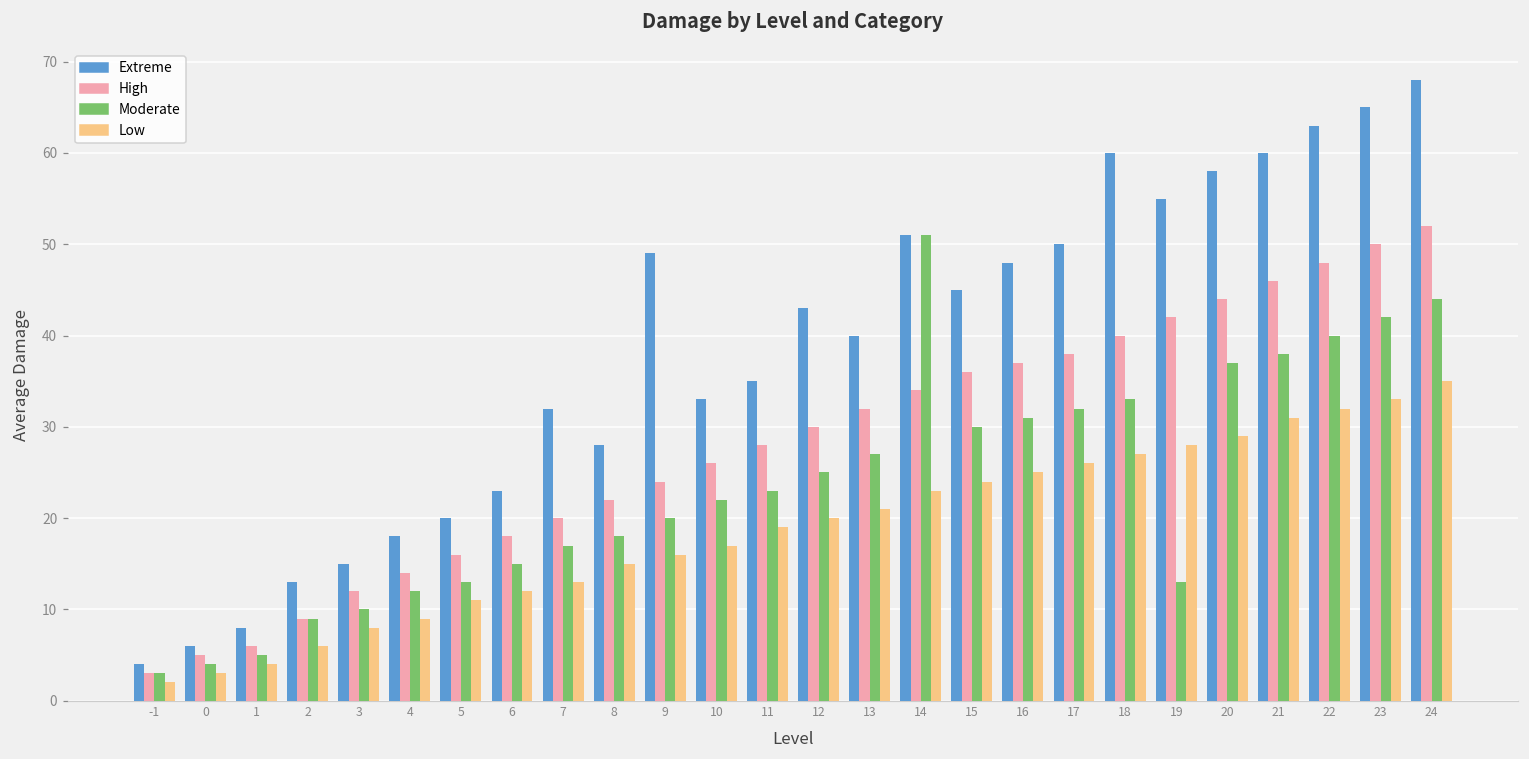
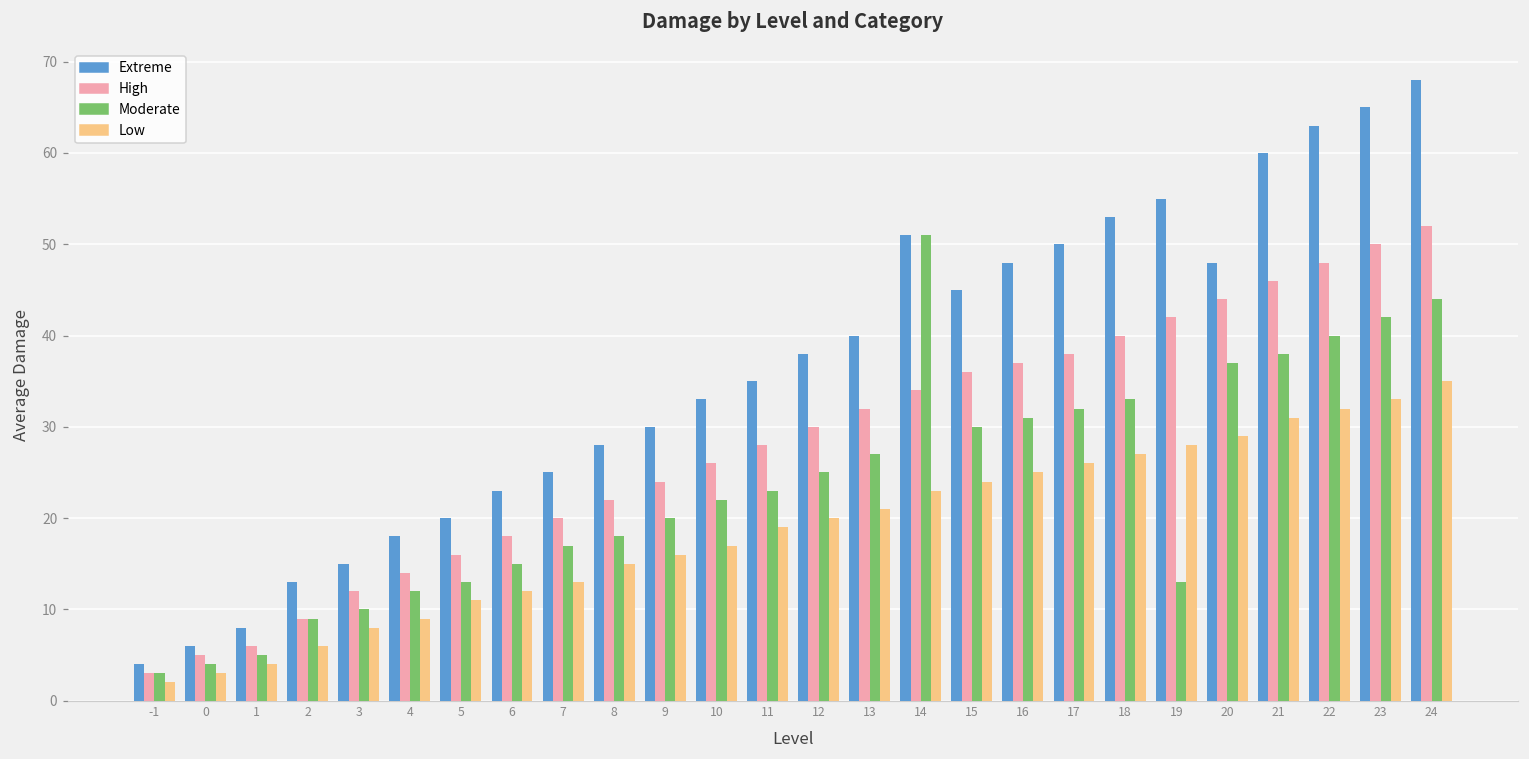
Extreme, 7: 32 -> 25
Extreme, 9: 49 -> 30
Extreme, 12: 43 -> 38
Extreme, 18: 60 -> 53
Extreme, 20: 58 -> 48
